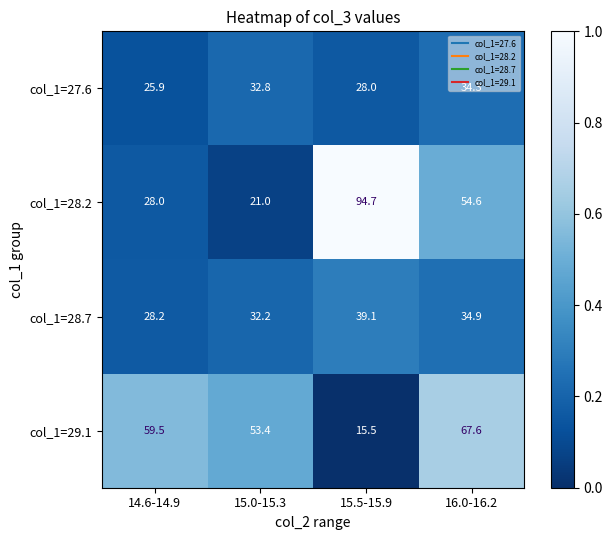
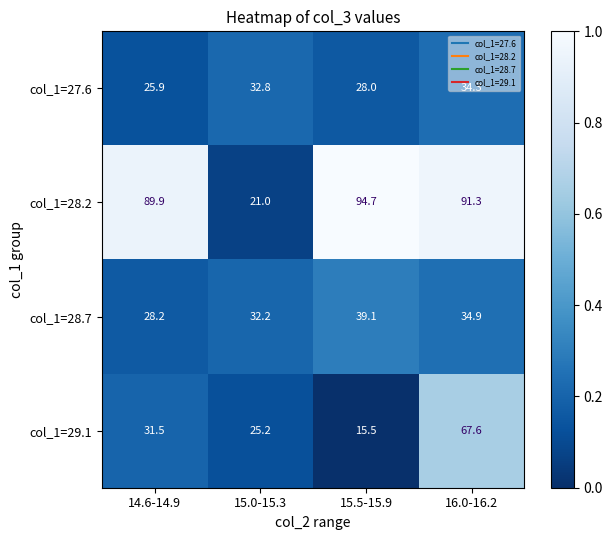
col_1=28.2, 14.6-14.9: 28.0 -> 89.9
col_1=28.2, 16.0-16.2: 54.6 -> 91.3
col_1=29.1, 14.6-14.9: 59.5 -> 31.5
col_1=29.1, 15.0-15.3: 53.4 -> 25.2
